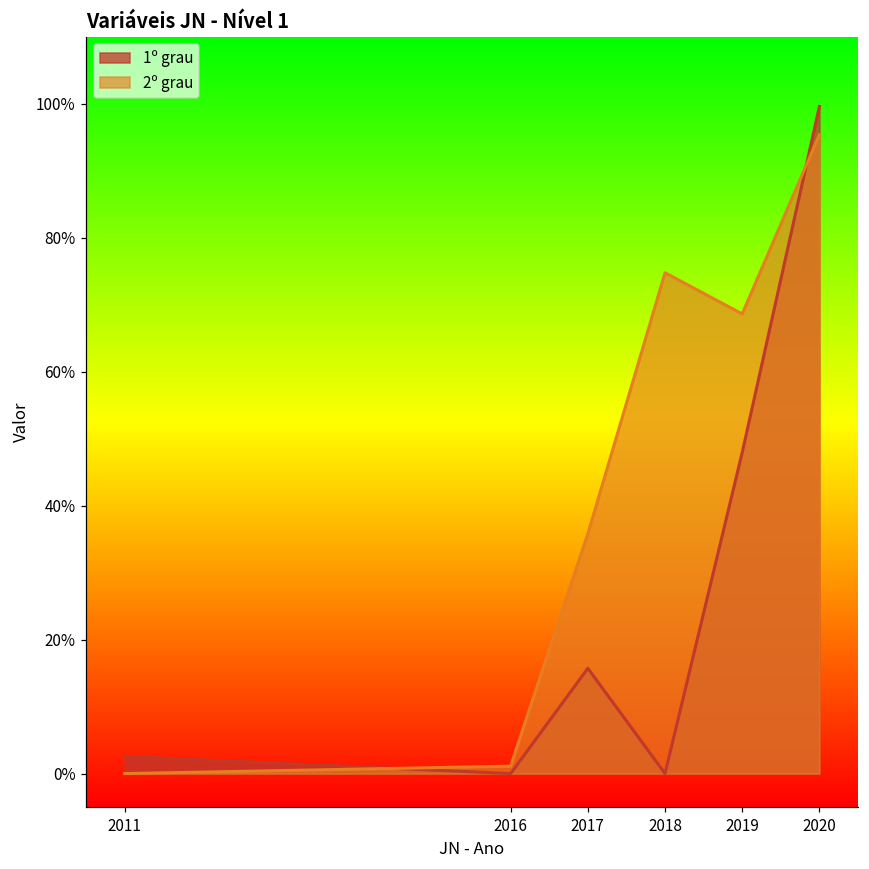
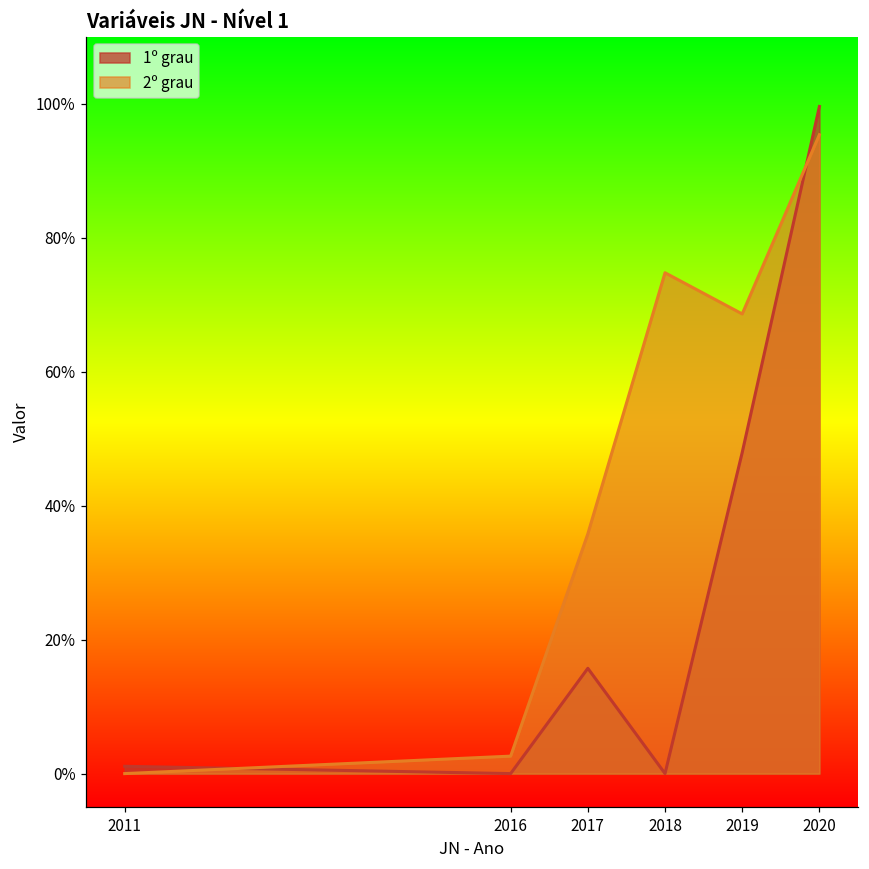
1º grau, 2011: 3% -> 1%
2º grau, 2016: 1% -> 3%
